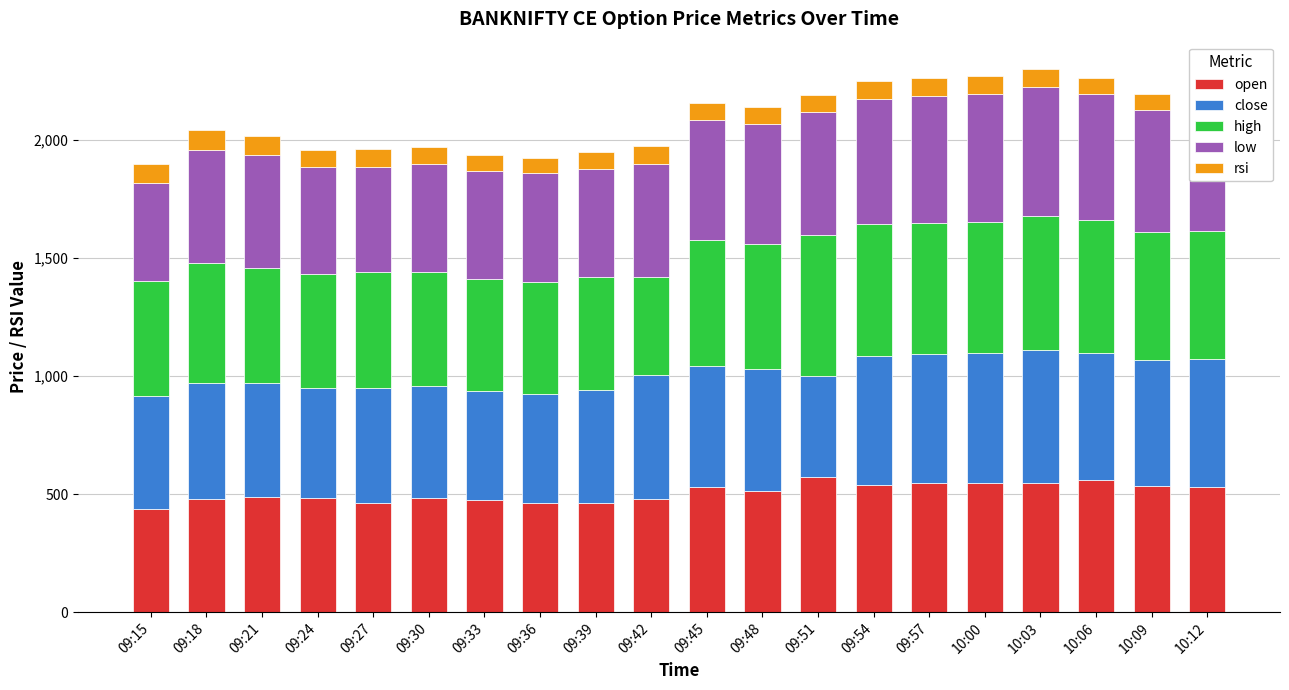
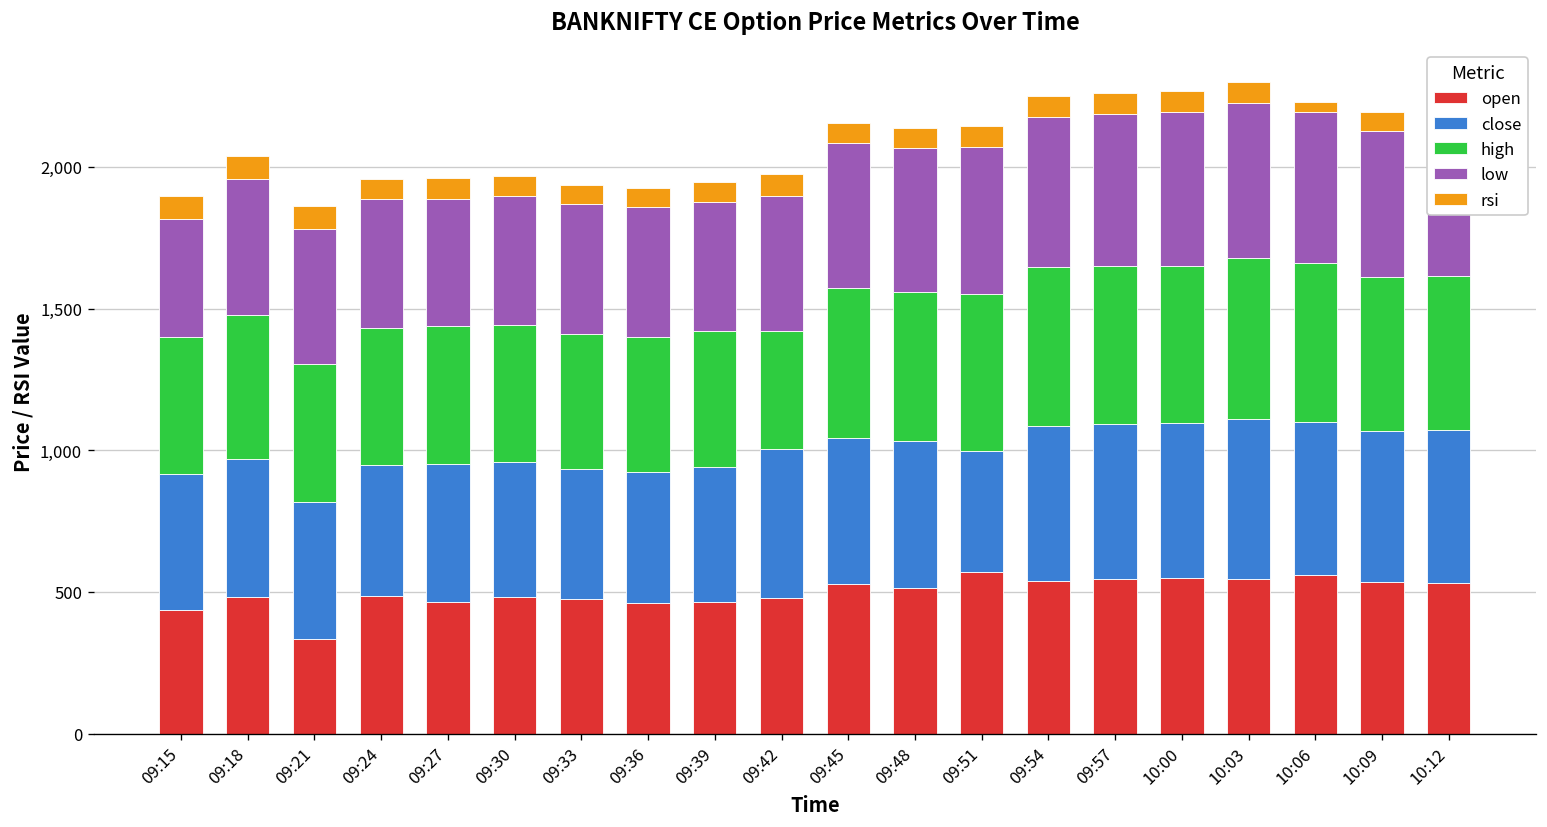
open, 09:21: 490 -> 330
high, 09:51: 600 -> 550
rsi, 10:06: 70 -> 30
